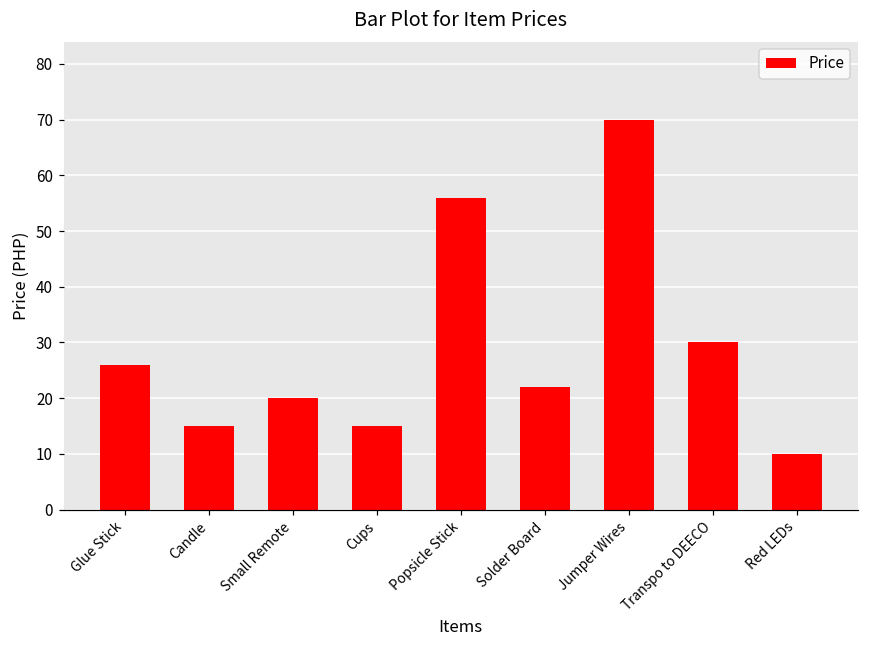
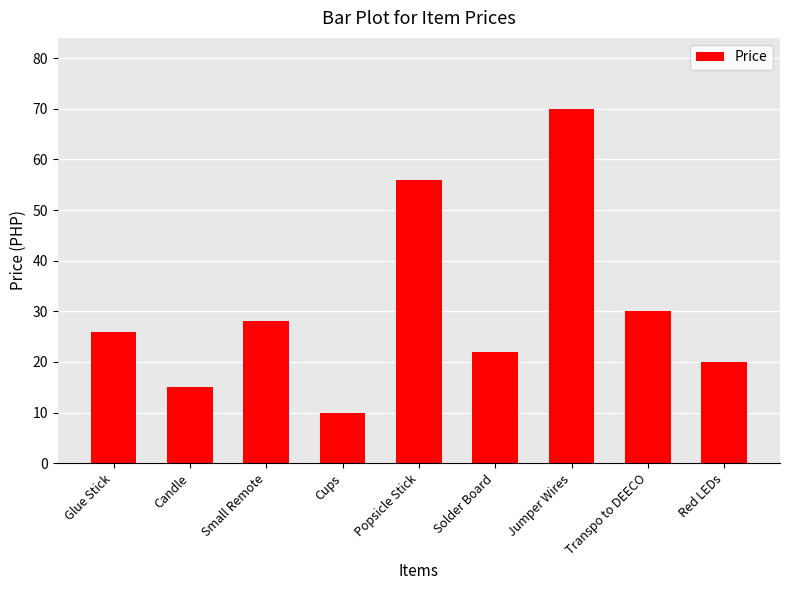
Small Remote: 20 -> 28
Cups: 15 -> 10
Red LEDs: 10 -> 20
